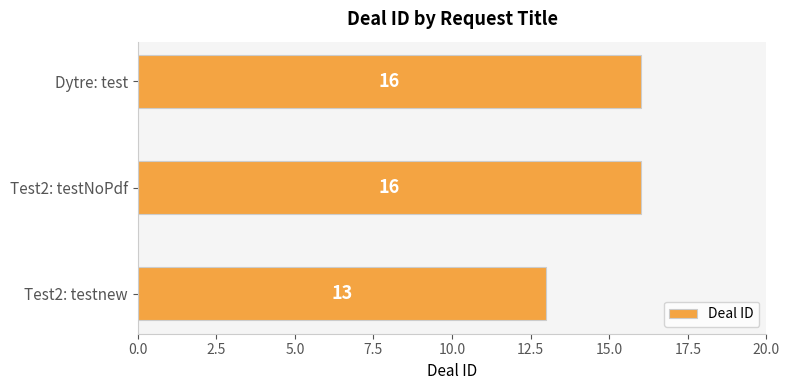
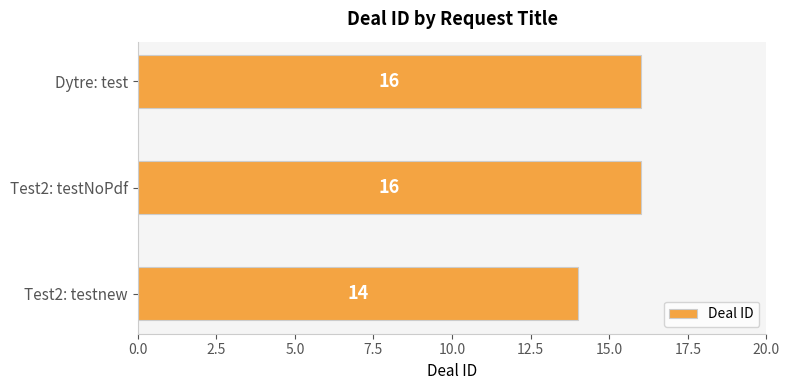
Test2: testnew: 13 -> 14
